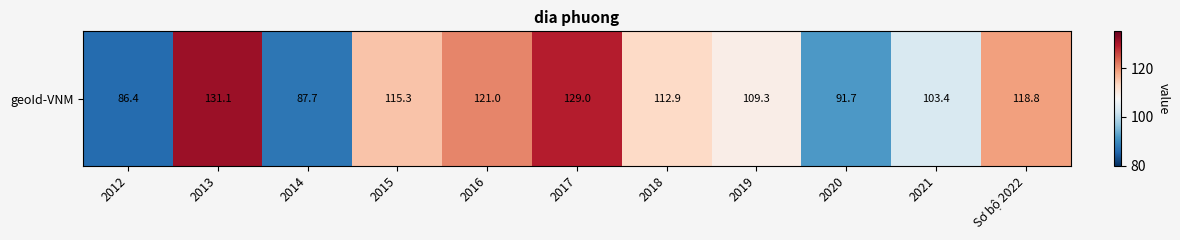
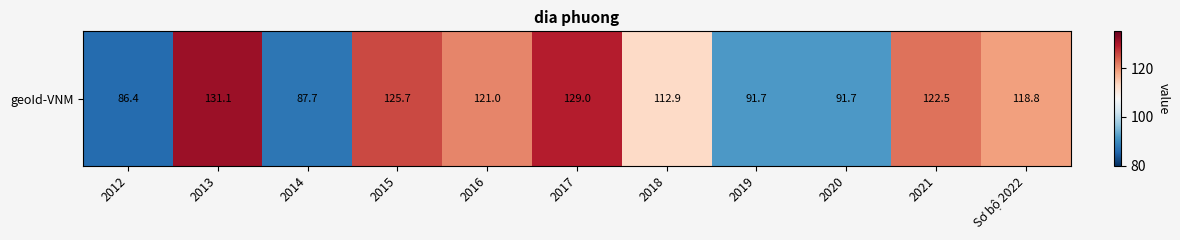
geoId-VNM, 2015: 115.3 -> 125.7
geoId-VNM, 2019: 109.3 -> 91.7
geoId-VNM, 2021: 103.4 -> 122.5
